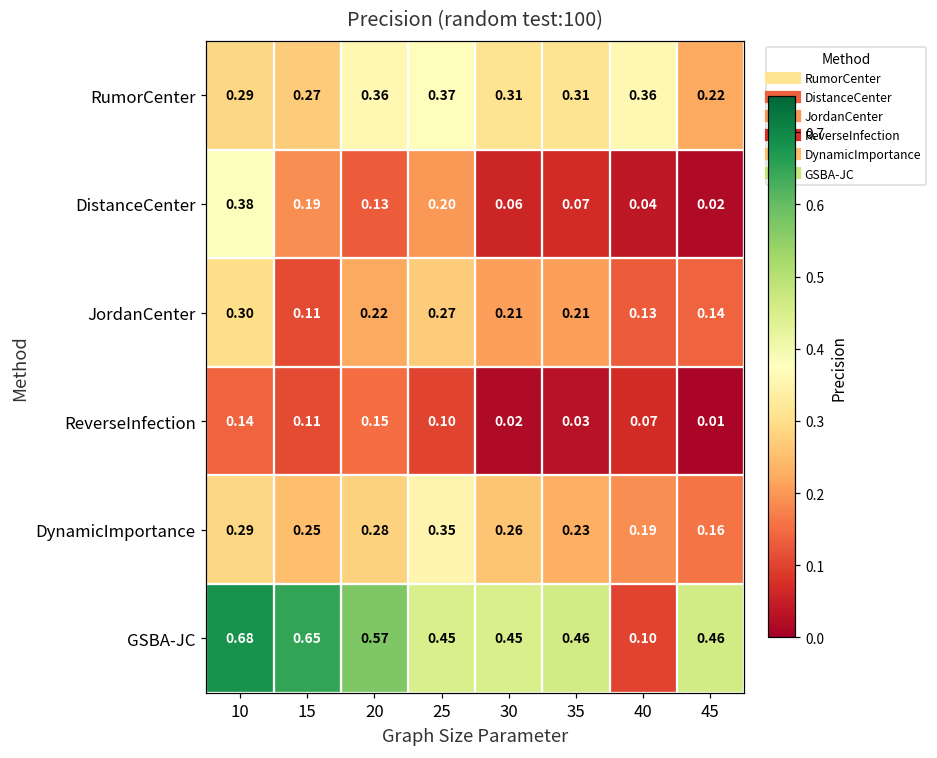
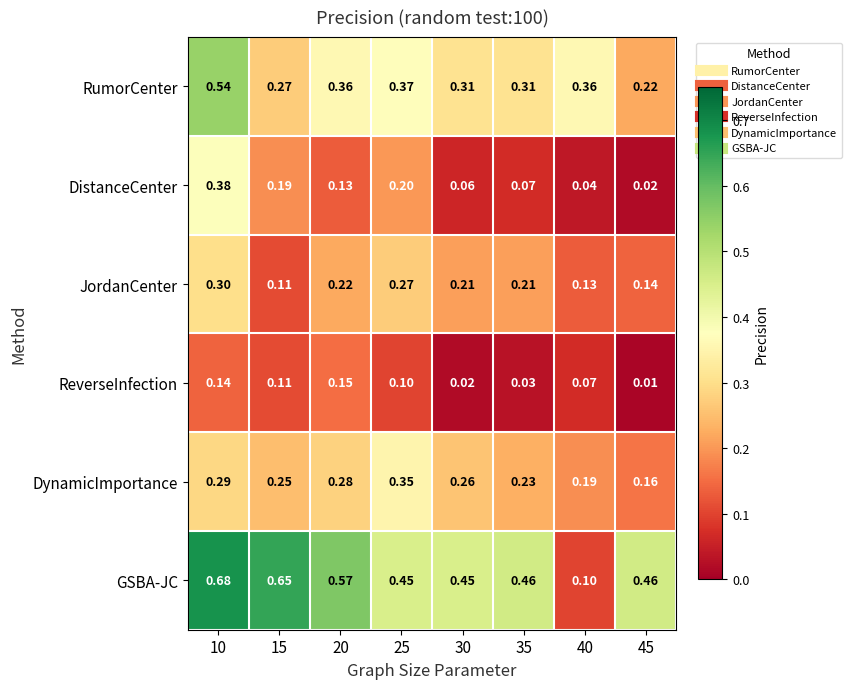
RumorCenter, 10: 0.29 -> 0.54
